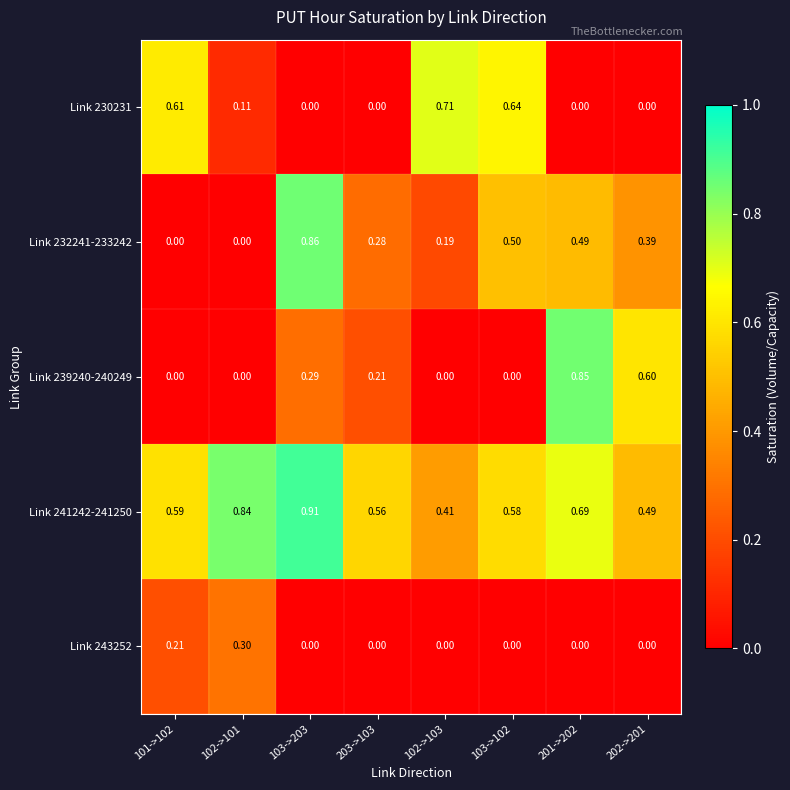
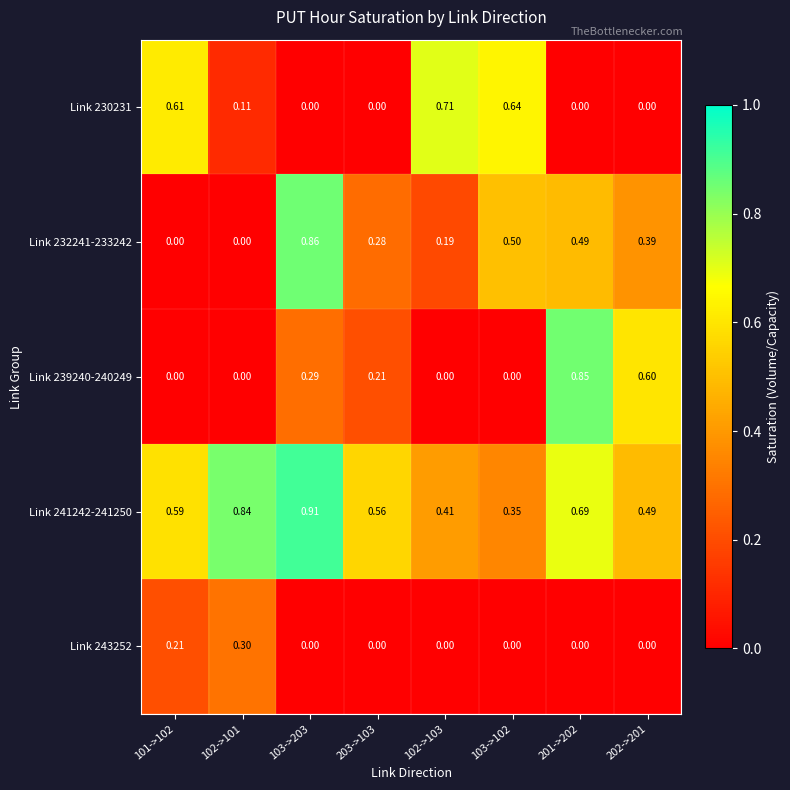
Link 241242-241250, 103->102: 0.58 -> 0.35
